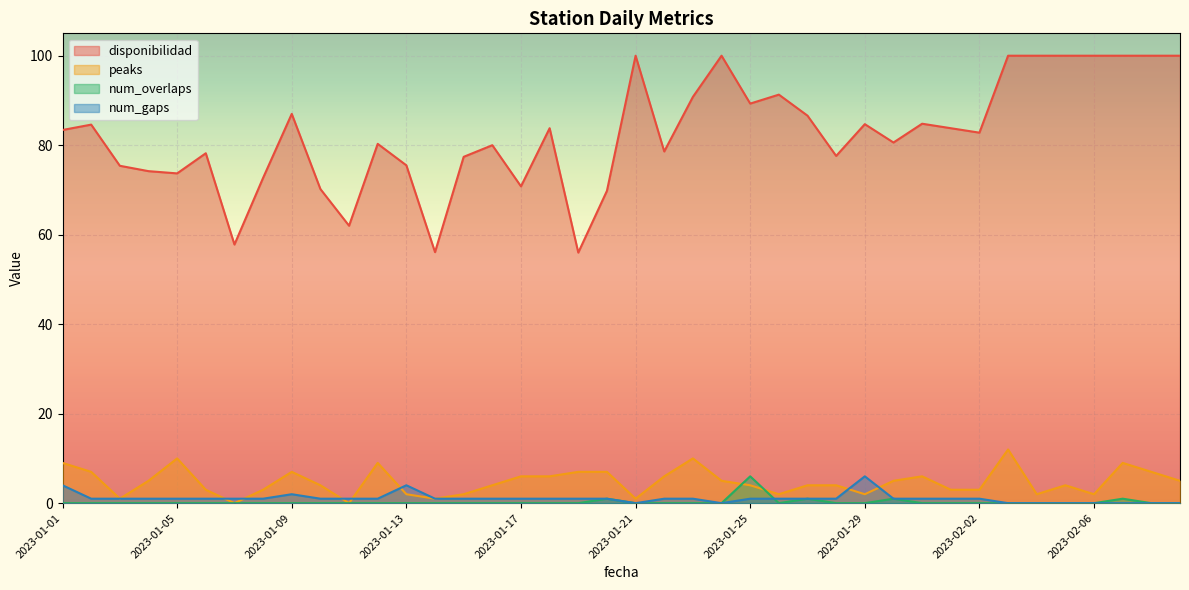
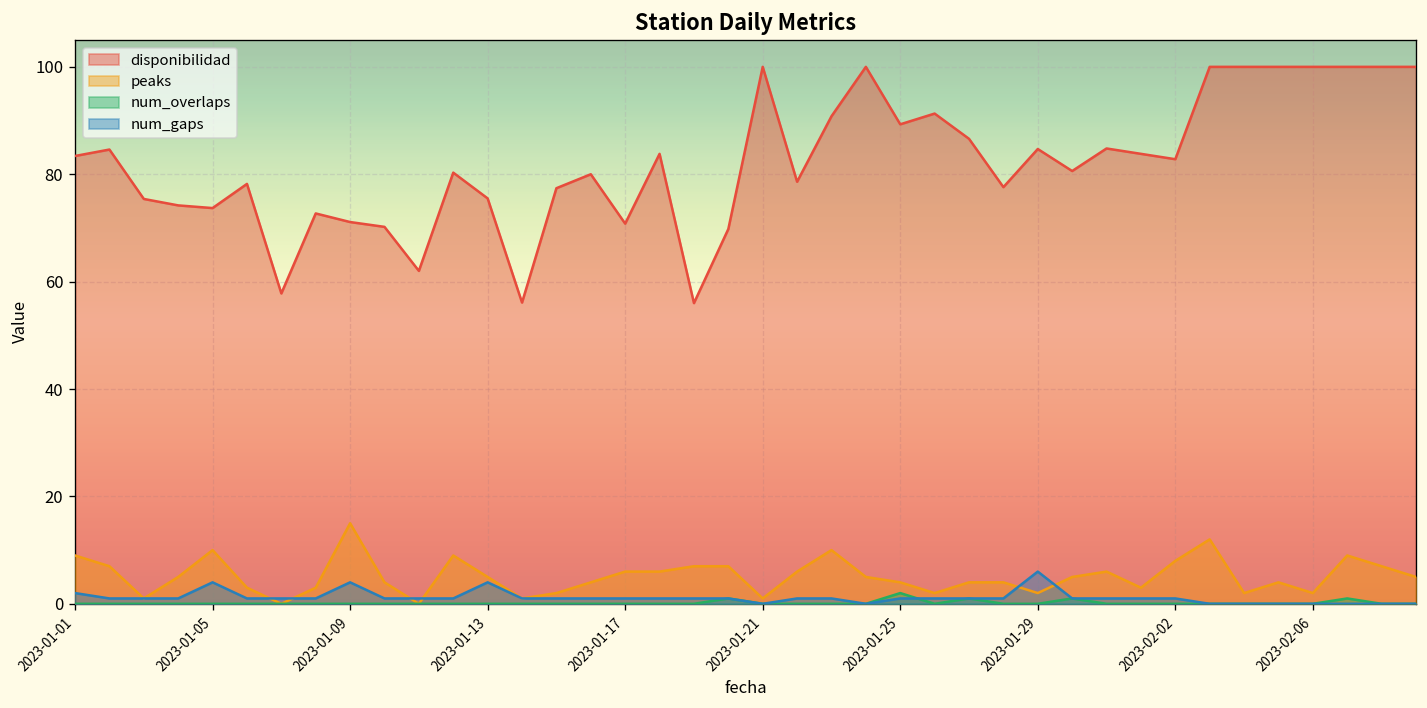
num_gaps, 2023-01-01: 4 -> 2
num_gaps, 2023-01-05: 1 -> 4
disponibilidad, 2023-01-09: 87 -> 71
peaks, 2023-01-09: 7 -> 15
num_gaps, 2023-01-09: 2 -> 4
peaks, 2023-01-13: 2 -> 5
num_overlaps, 2023-01-25: 6 -> 2
peaks, 2023-02-02: 3 -> 8
